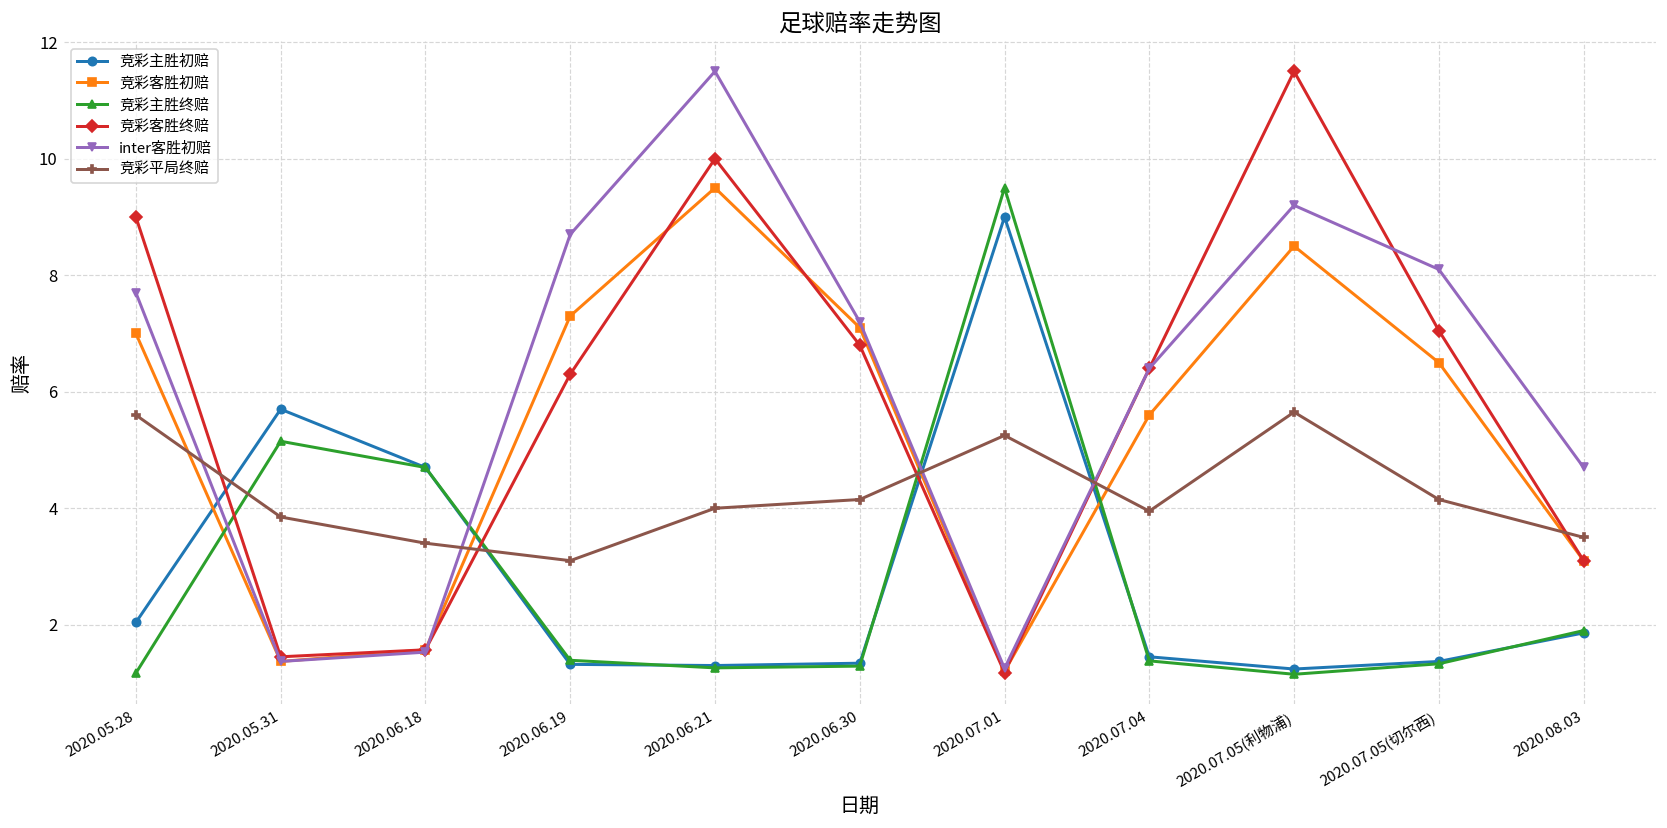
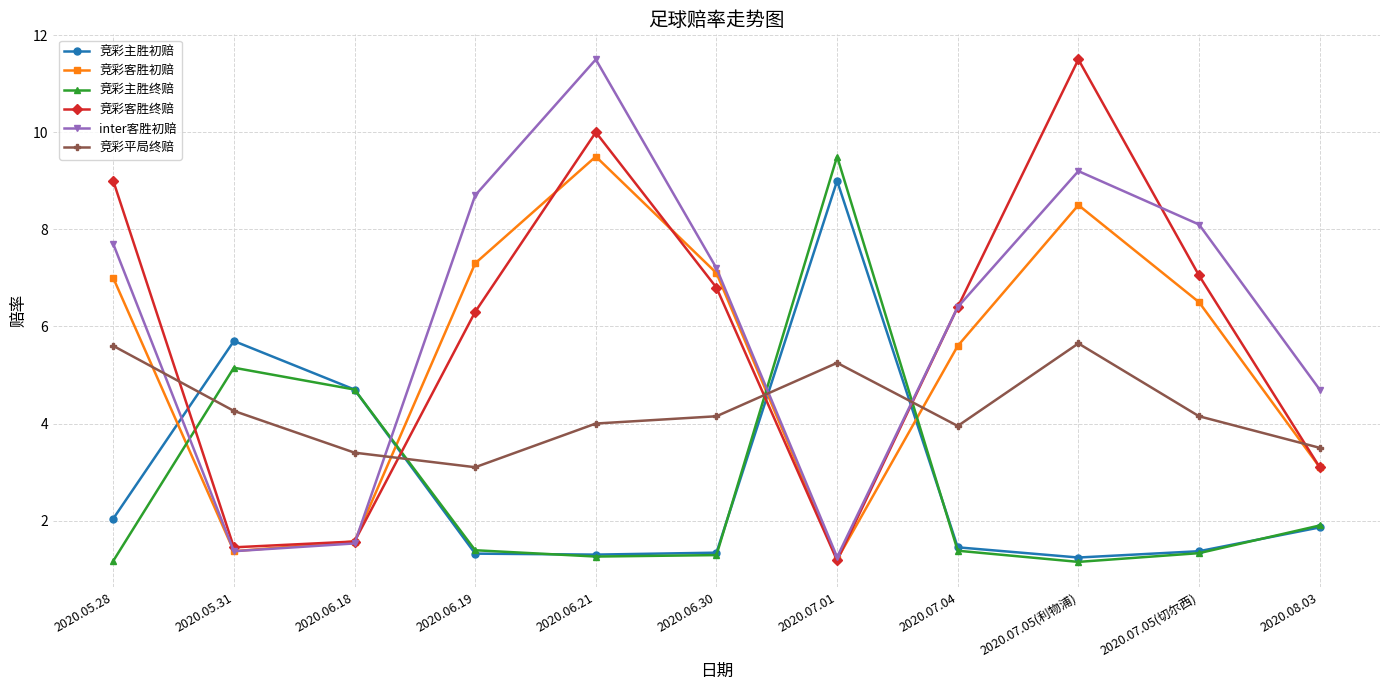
竞彩平局终赔, 2020.05.31: 3.9 -> 4.3
